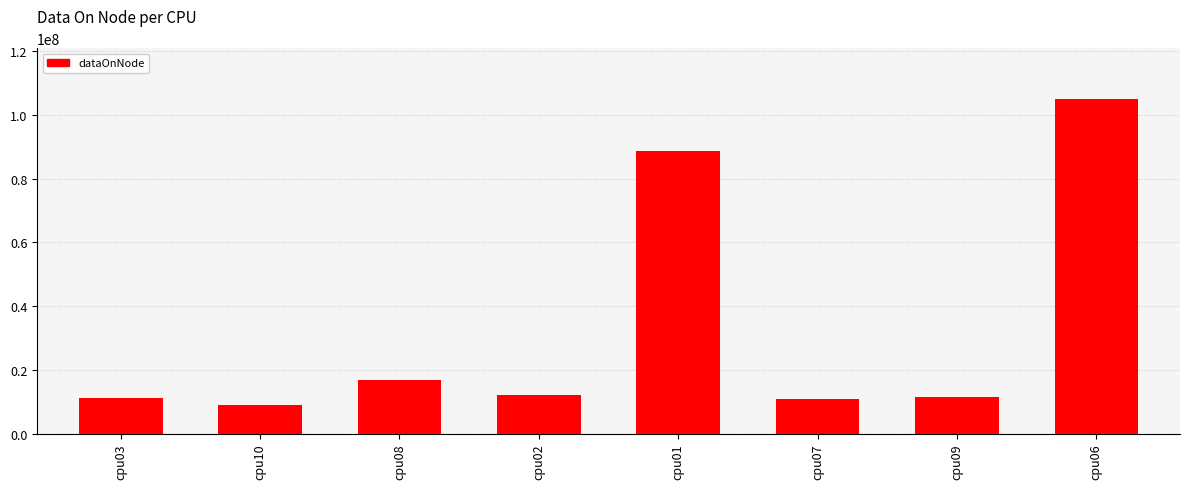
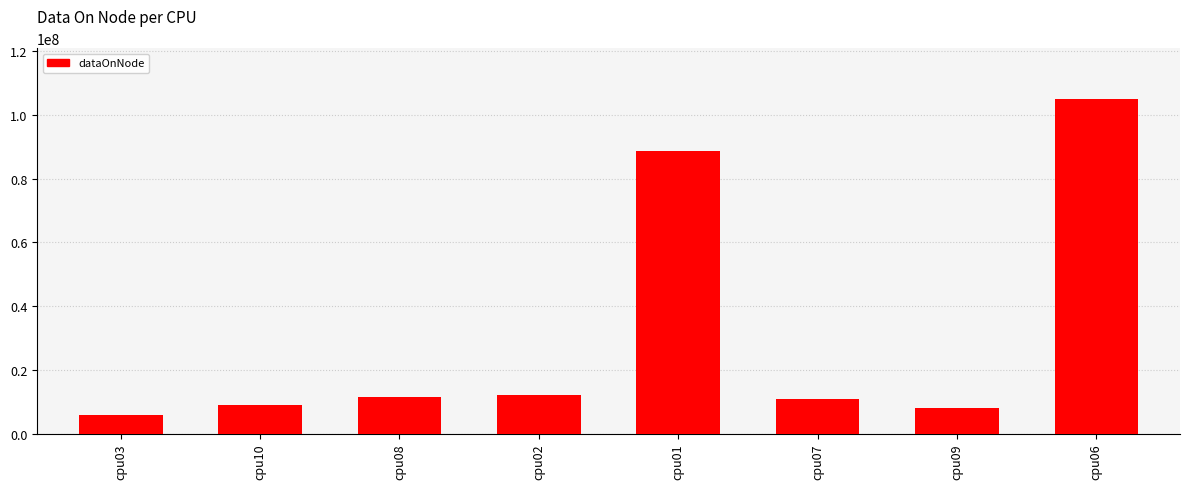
cpu03: 11000000 -> 6000000
cpu08: 17000000 -> 11000000
cpu09: 11000000 -> 8000000
